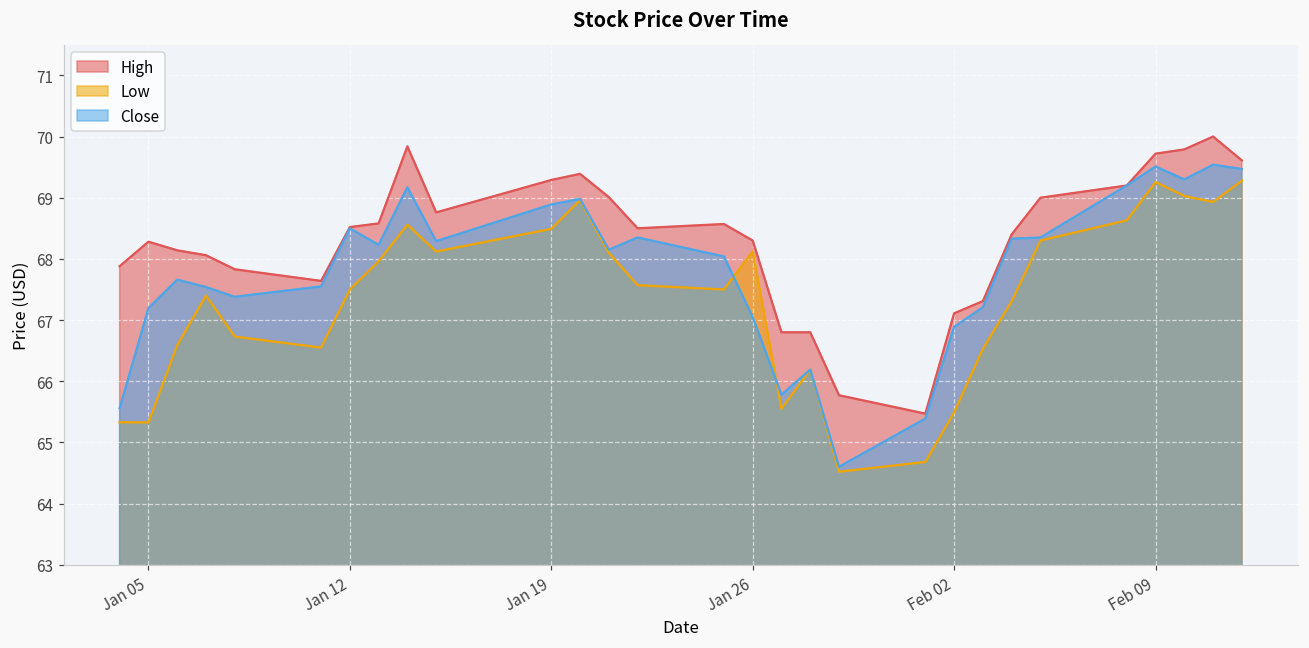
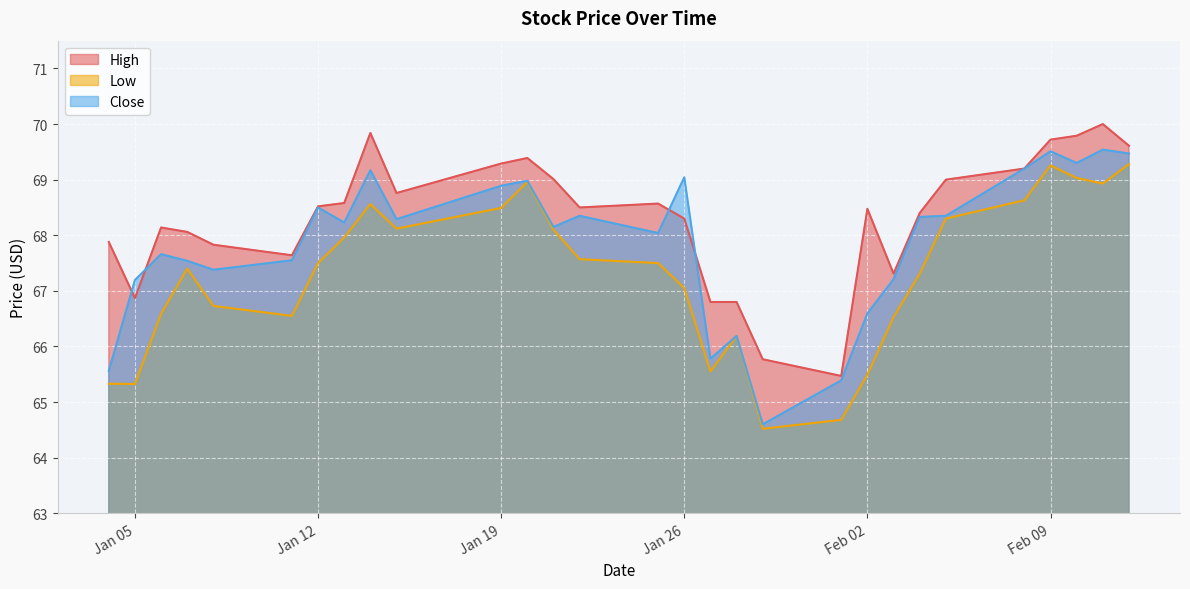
High, Jan 05: 68.3 -> 66.9
Low, Jan 26: 68.1 -> 67.1
Close, Jan 26: 67.1 -> 69.0
High, Feb 02: 67.1 -> 68.5
Close, Feb 02: 66.9 -> 66.6
